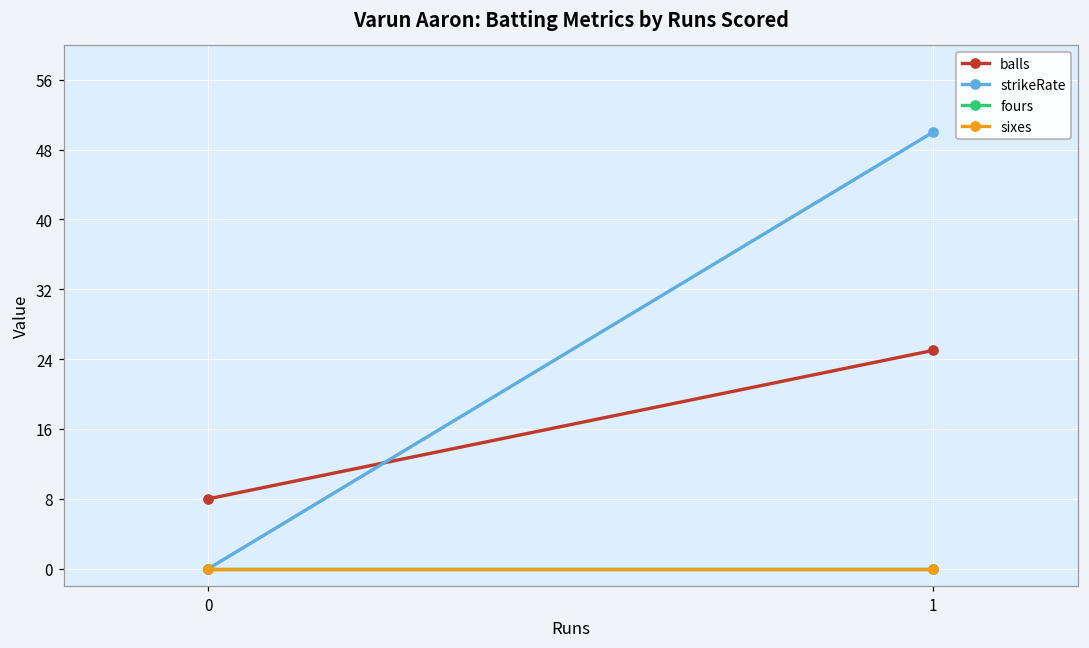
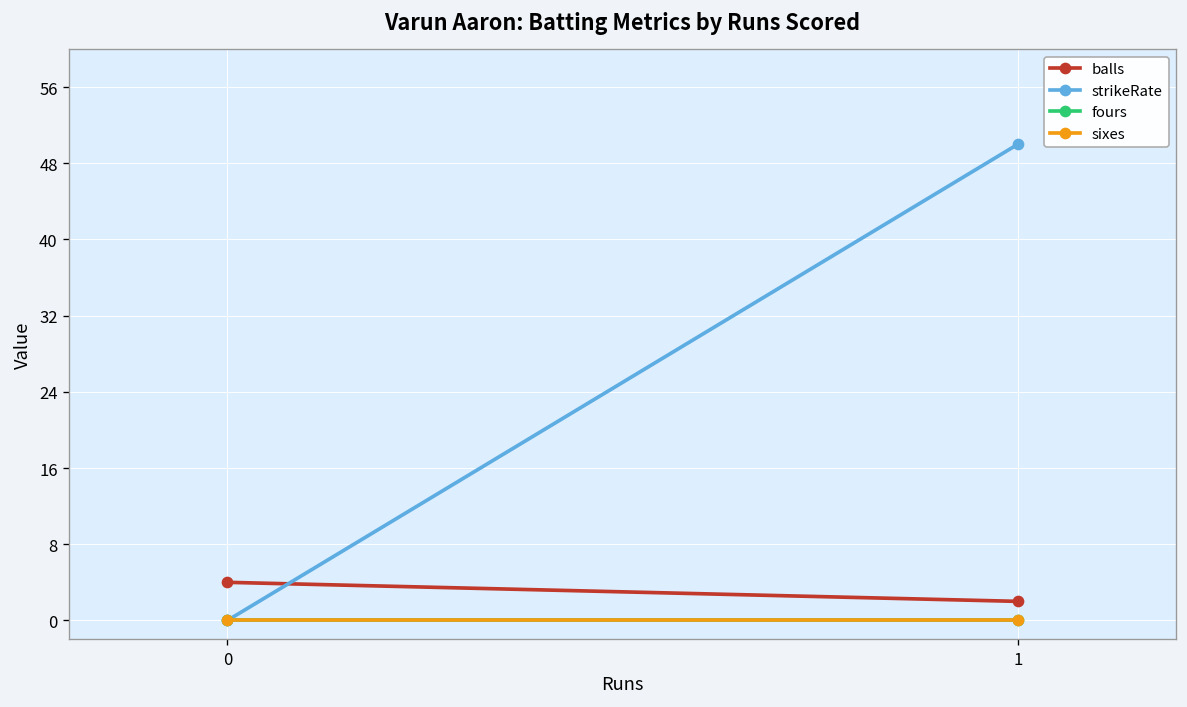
balls, 0: 8 -> 4
balls, 1: 25 -> 2
